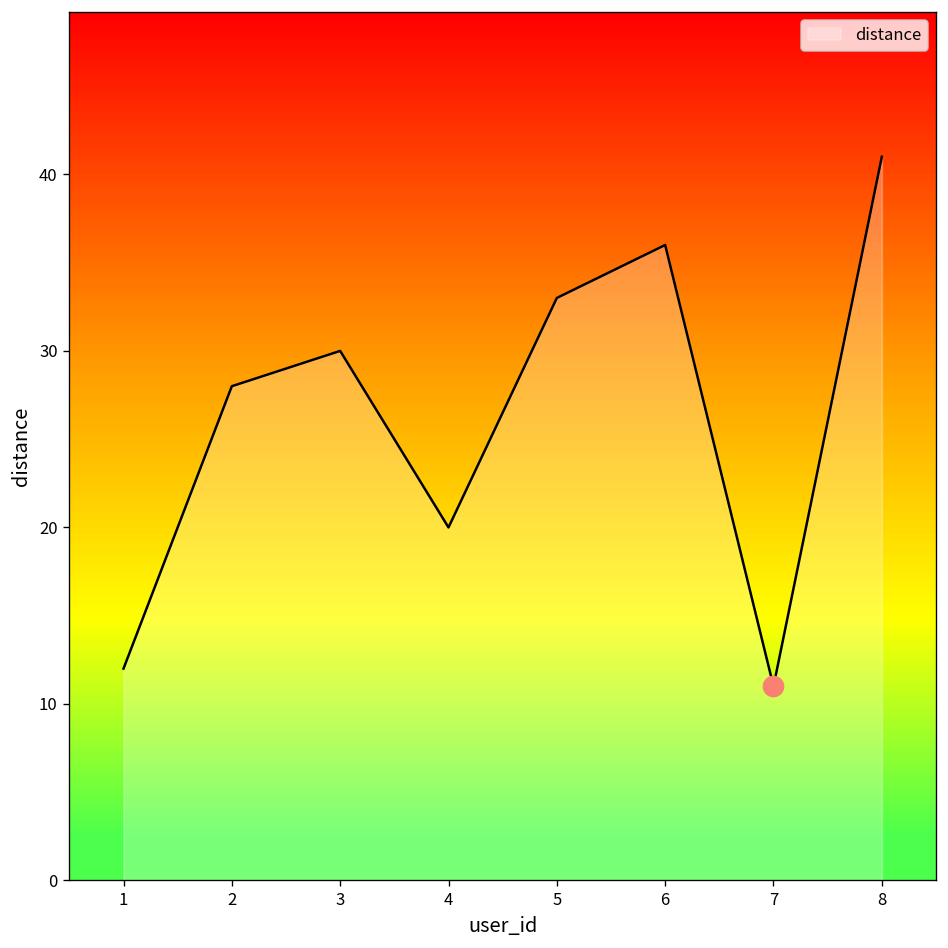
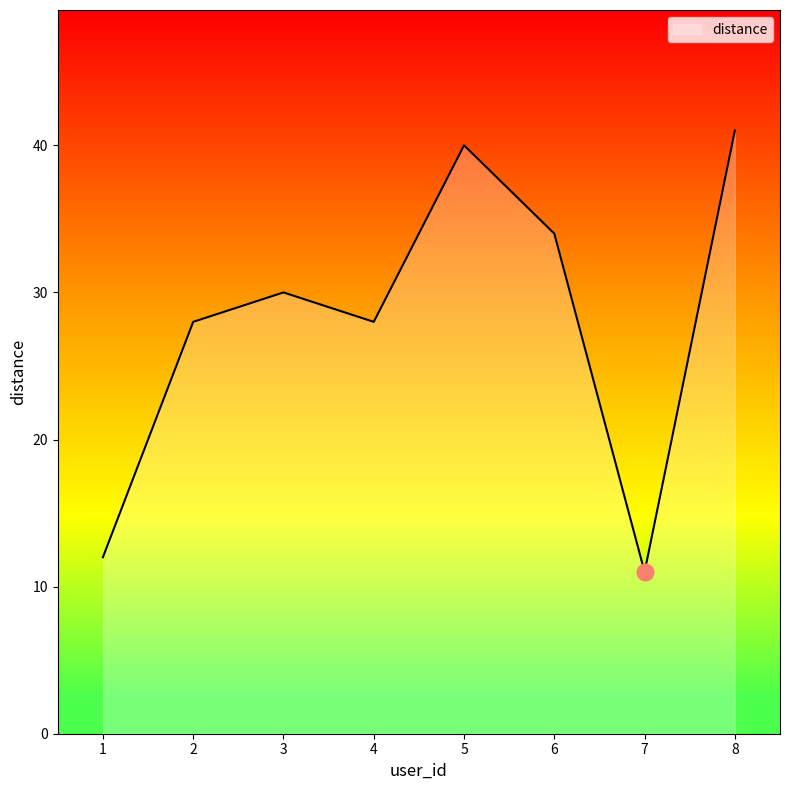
distance, 4: 20 -> 28
distance, 5: 33 -> 40
distance, 6: 36 -> 34
